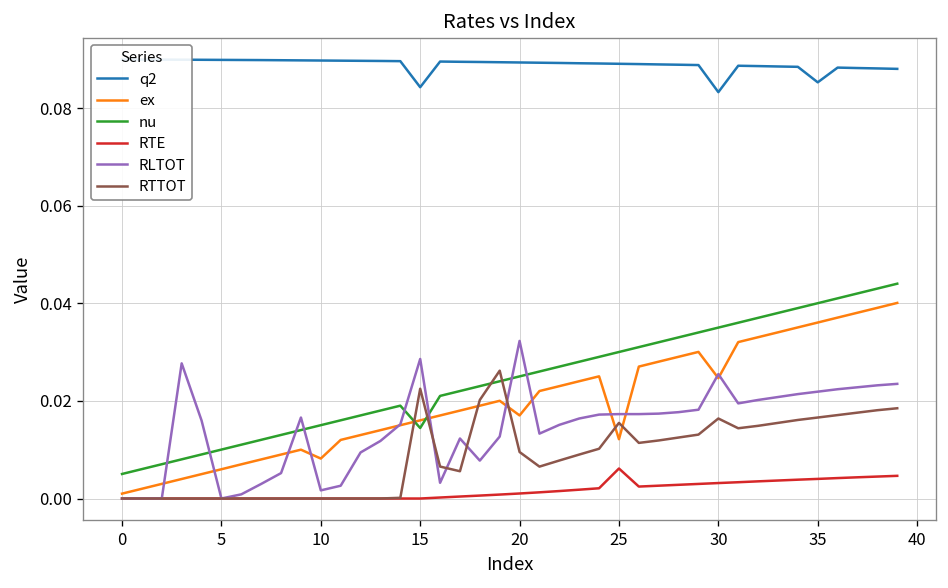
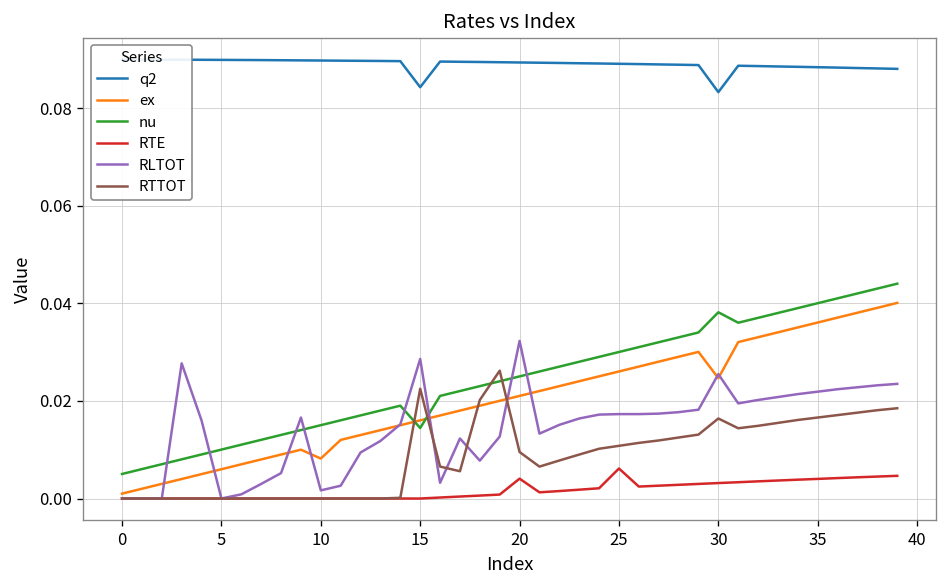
ex, 20: 0.017 -> 0.021
RTE, 20: 0.001 -> 0.004
ex, 25: 0.012 -> 0.026
RTTOT, 25: 0.016 -> 0.011
nu, 30: 0.035 -> 0.038
q2, 35: 0.085 -> 0.088
